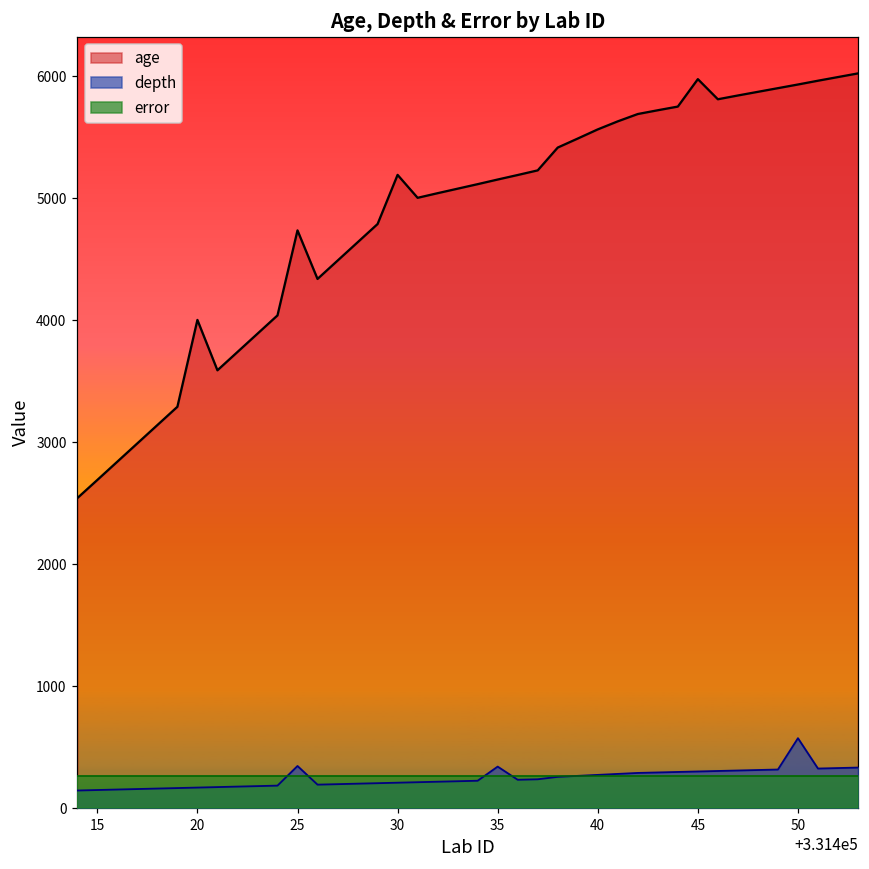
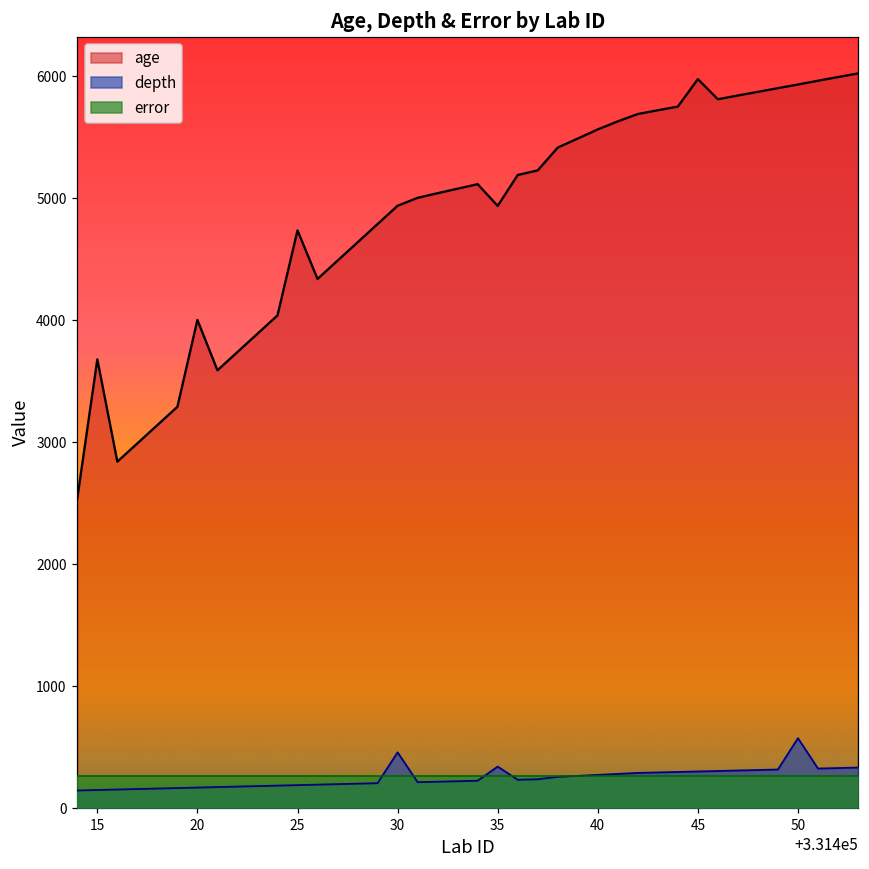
age, 15: 2690 -> 3680
depth, 25: 350 -> 190
age, 30: 5190 -> 4940
depth, 30: 210 -> 460
age, 35: 5150 -> 4940
